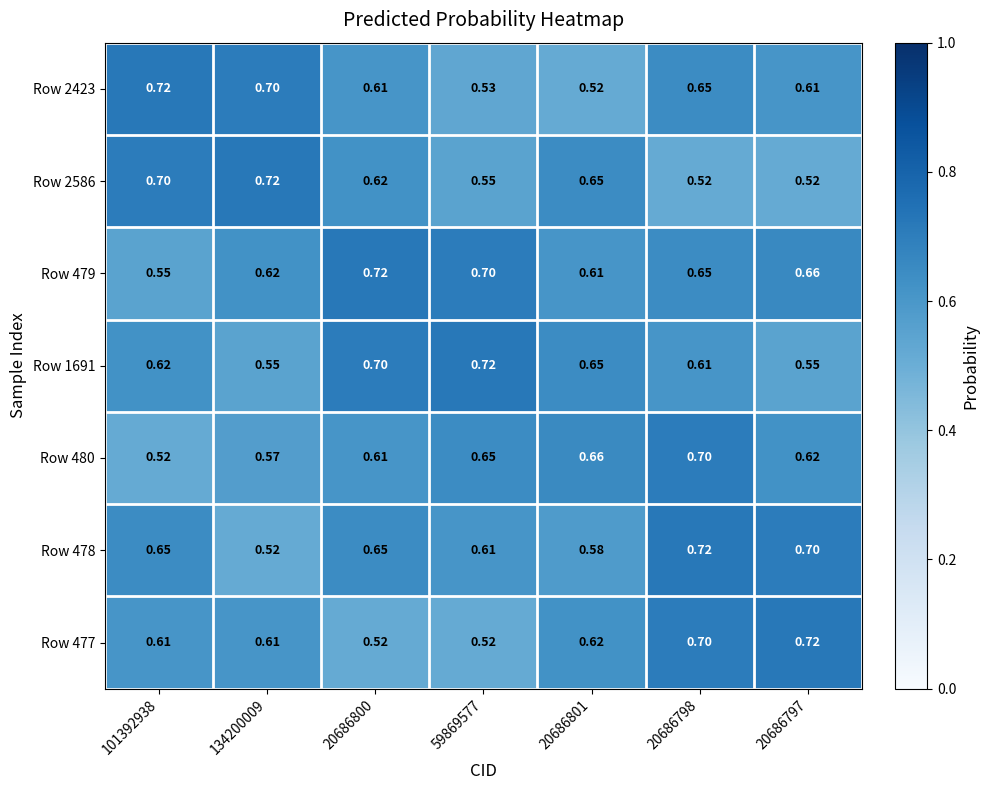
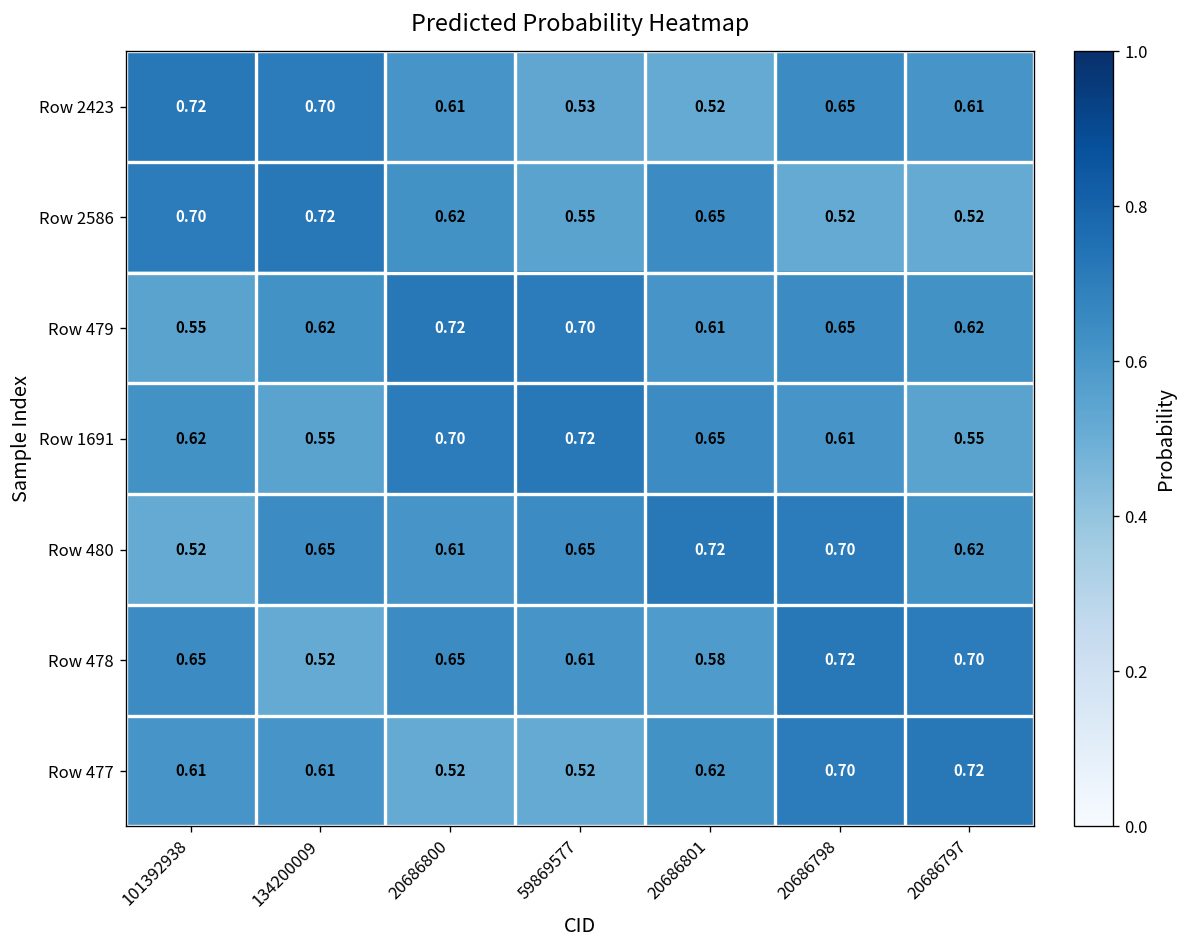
Row 479, 20686797: 0.66 -> 0.62
Row 480, 134200009: 0.57 -> 0.65
Row 480, 20686801: 0.66 -> 0.72
